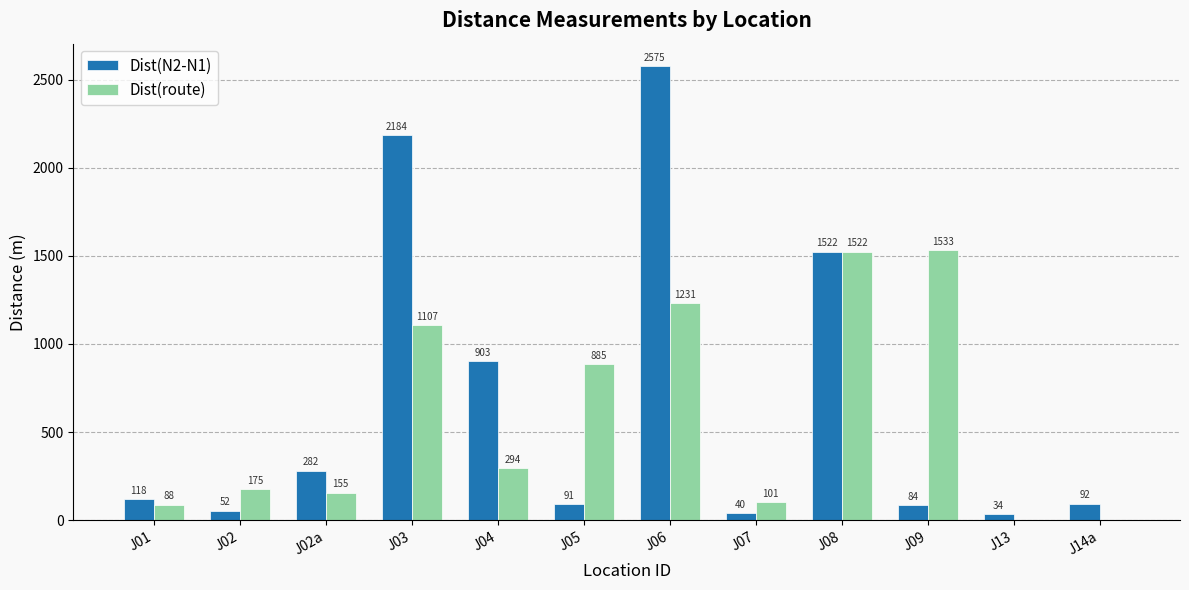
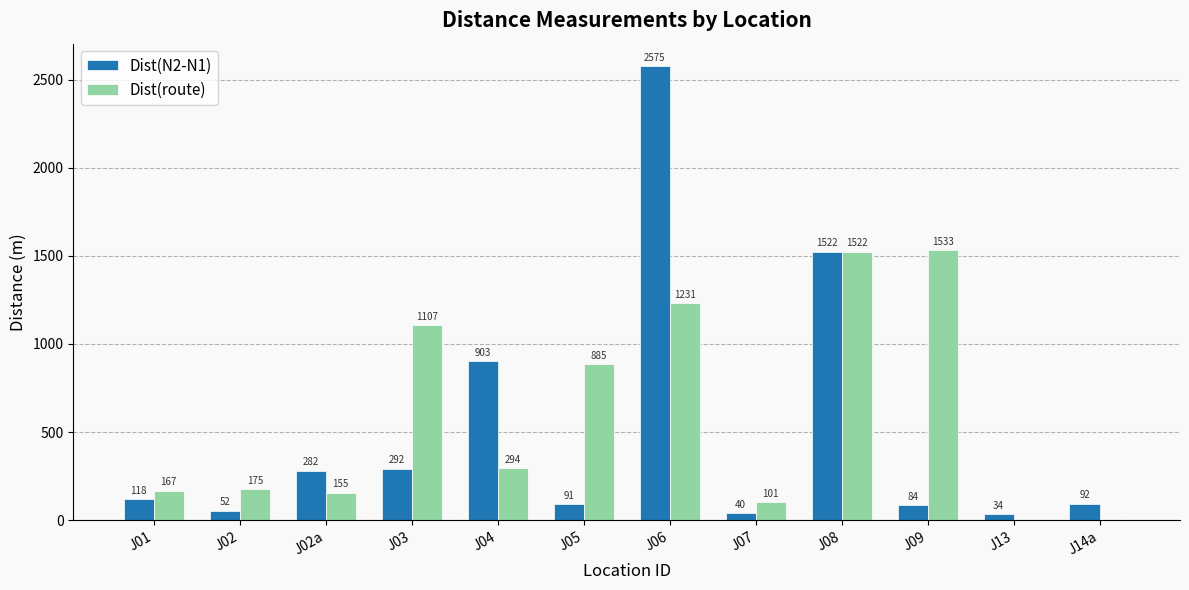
Dist(route), J01: 88 -> 167
Dist(N2-N1), J03: 2184 -> 292
